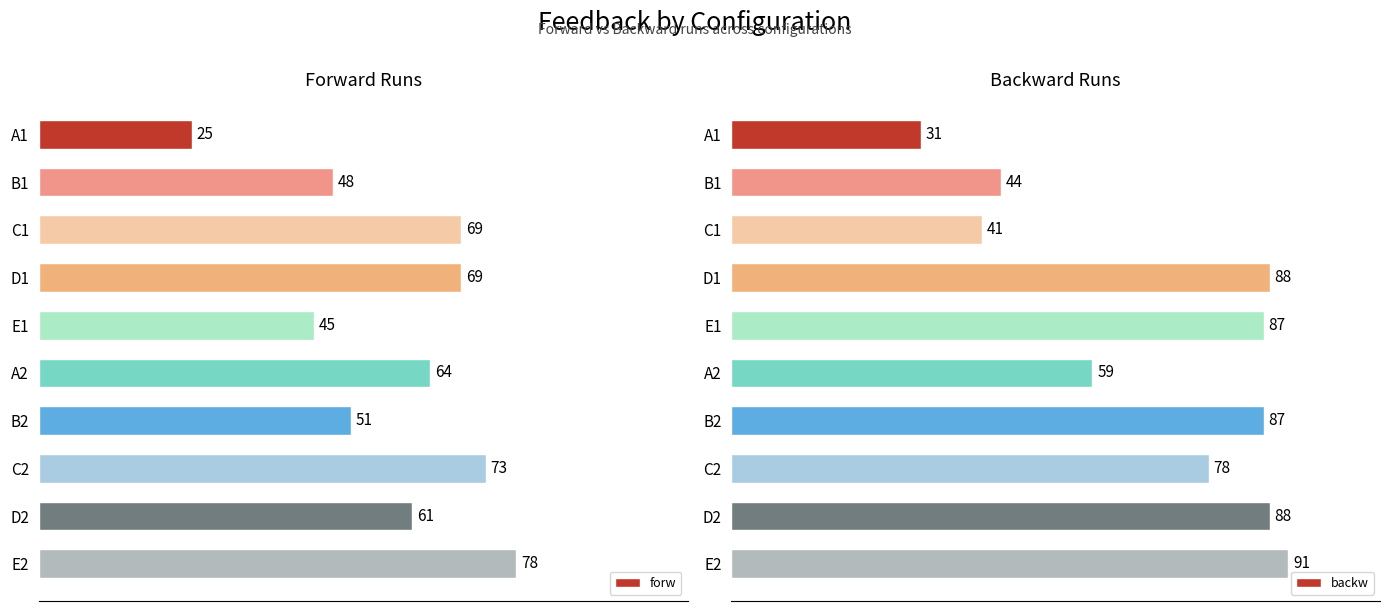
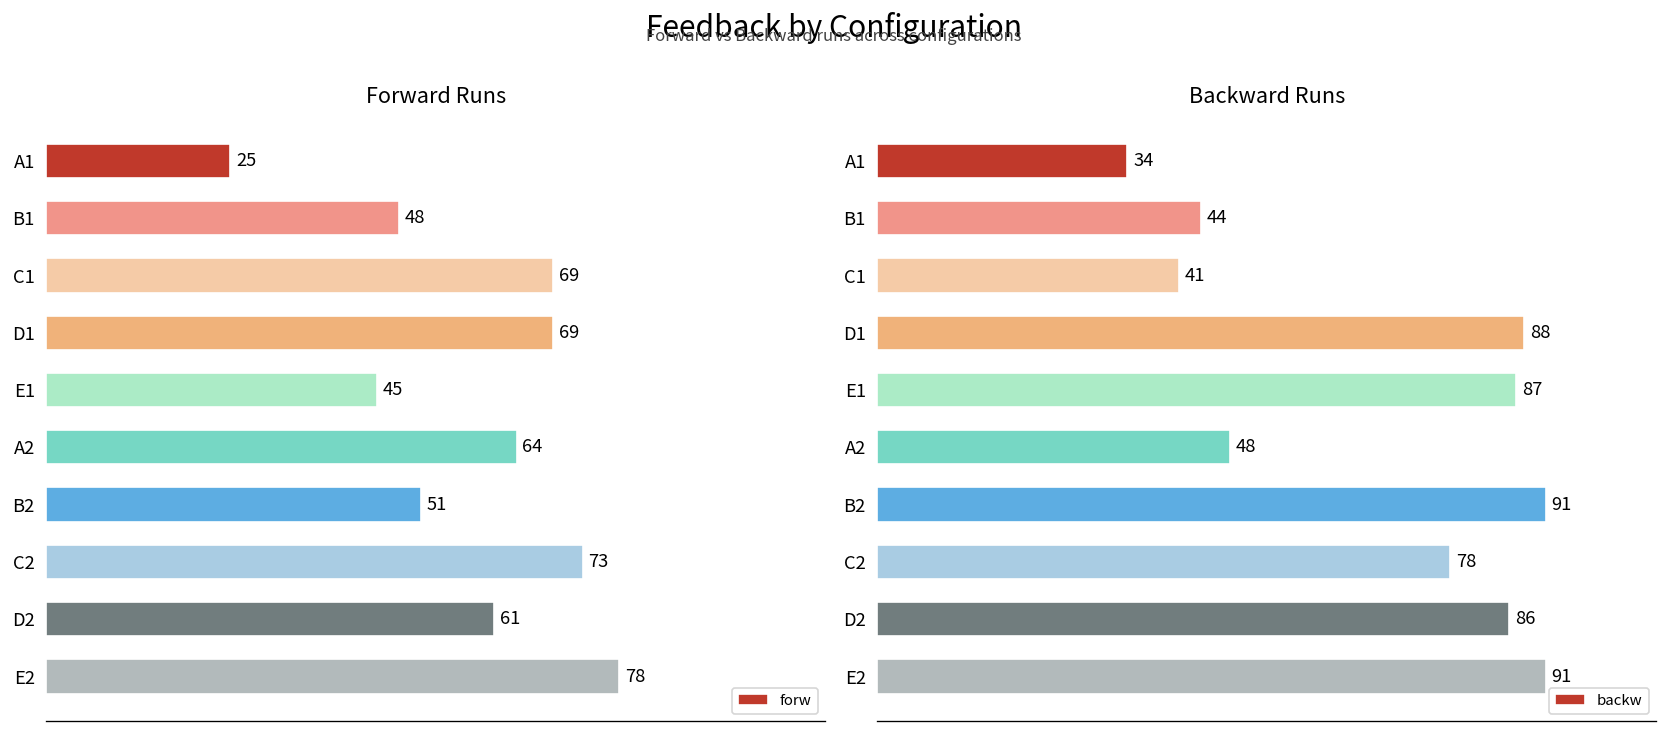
Backward Runs, A1: 31 -> 34
Backward Runs, A2: 59 -> 48
Backward Runs, B2: 87 -> 91
Backward Runs, D2: 88 -> 86
